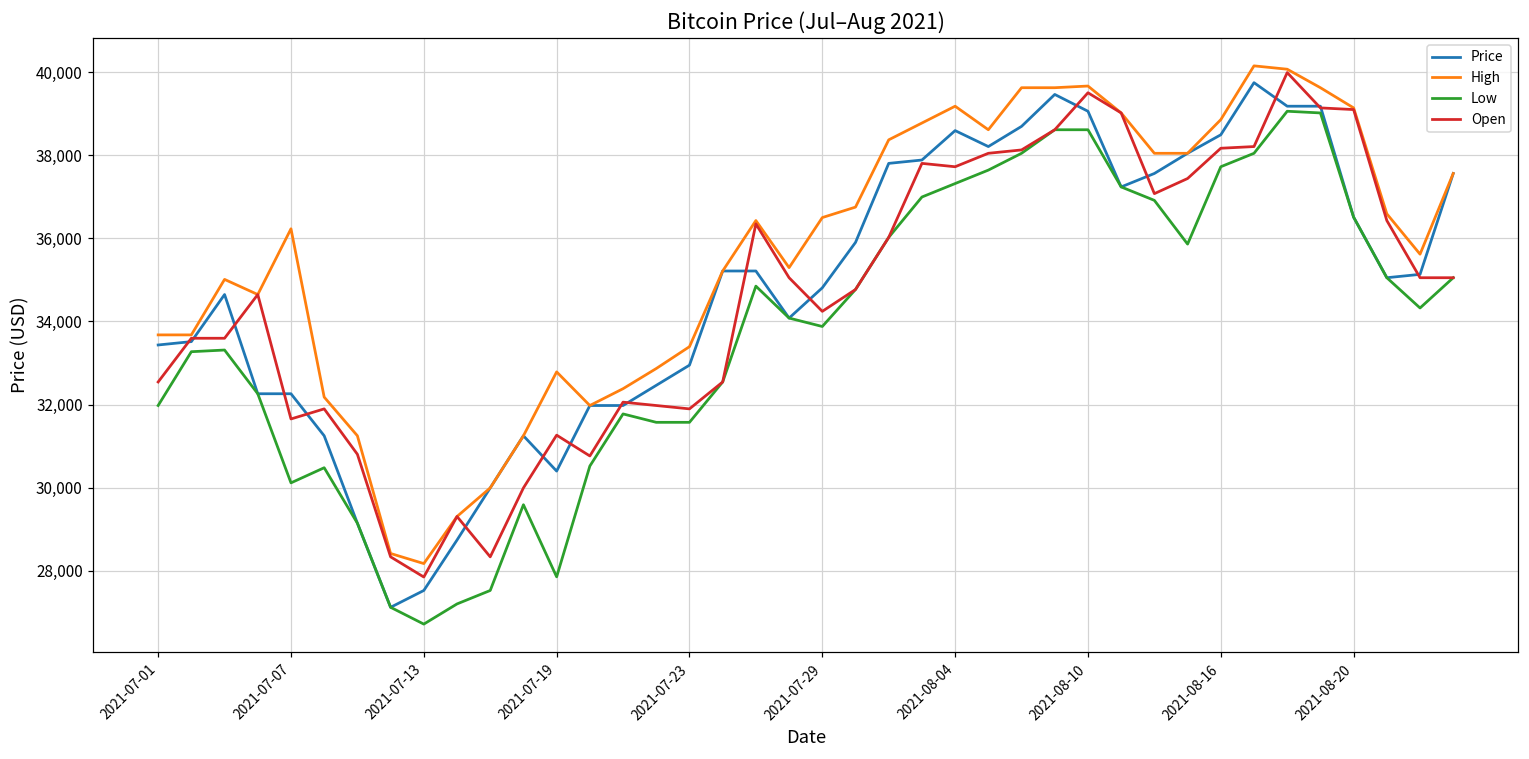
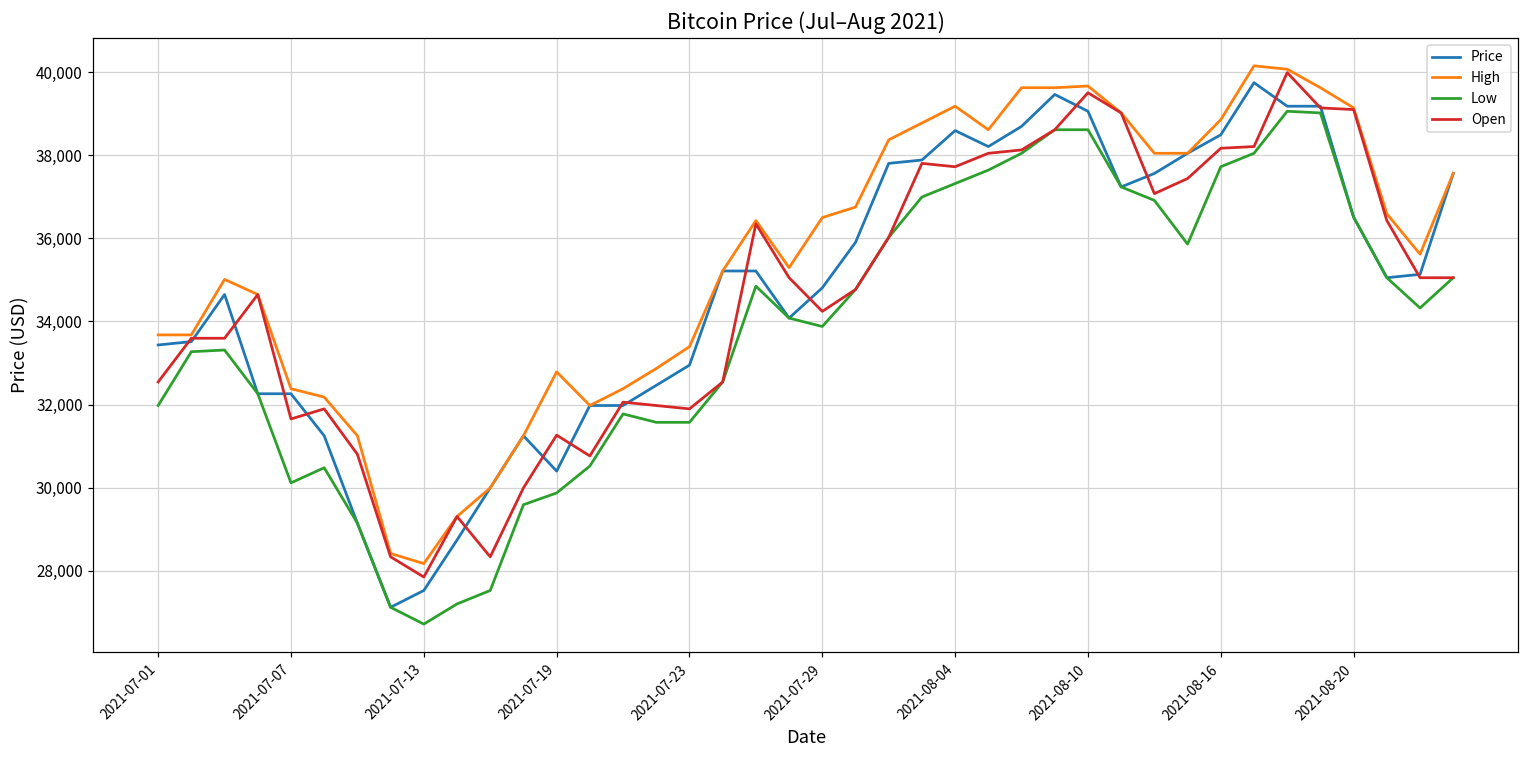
High, 2021-07-07: 36,200 -> 32,400
Low, 2021-07-19: 27,900 -> 29,900
